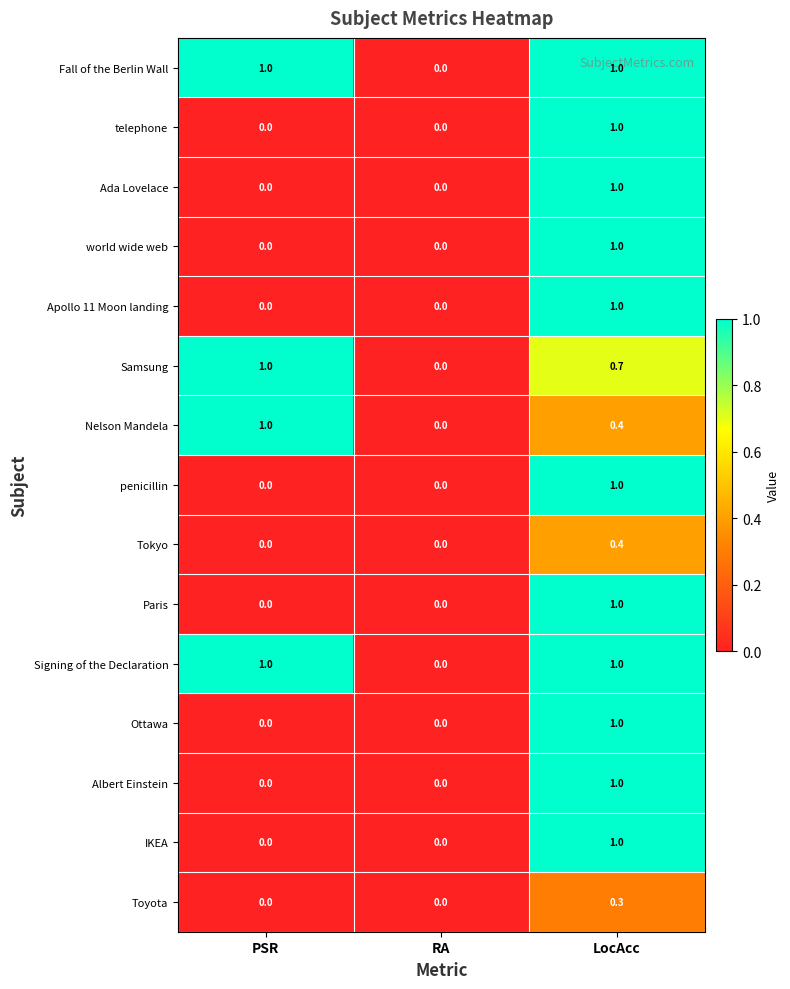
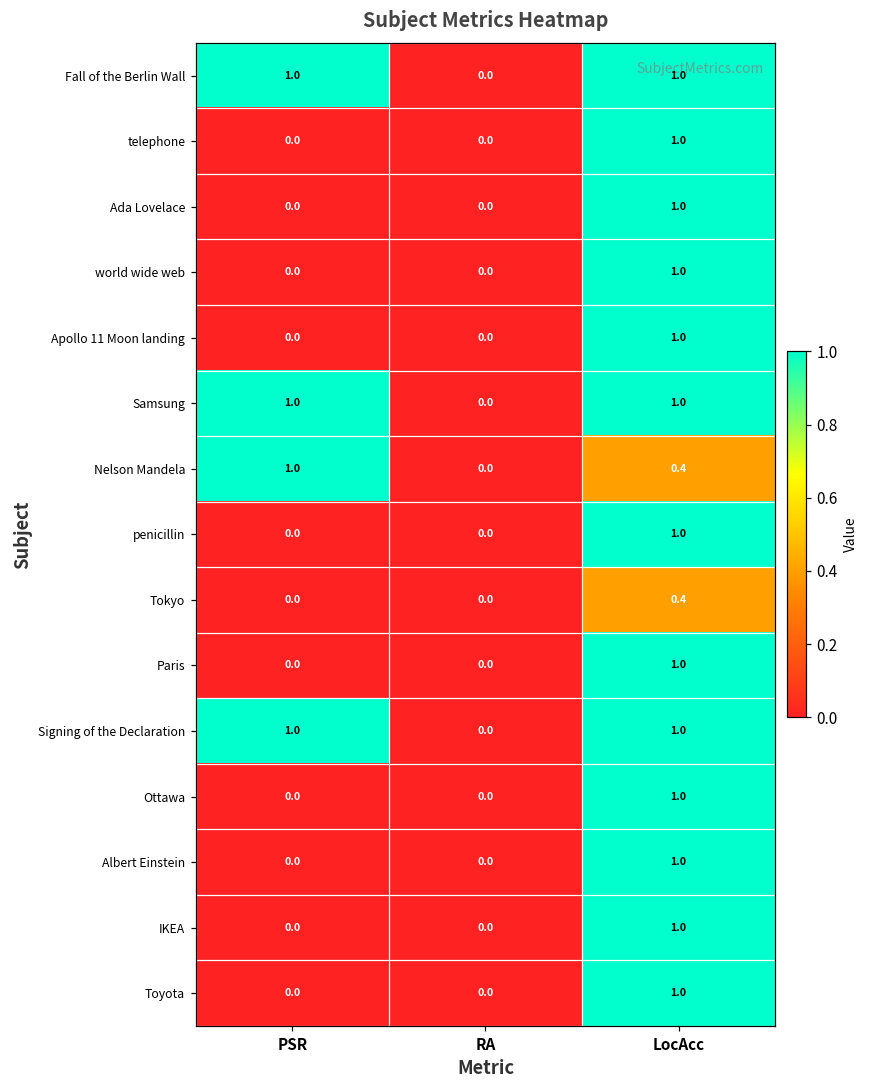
Samsung, LocAcc: 0.7 -> 1.0
Toyota, LocAcc: 0.3 -> 1.0
